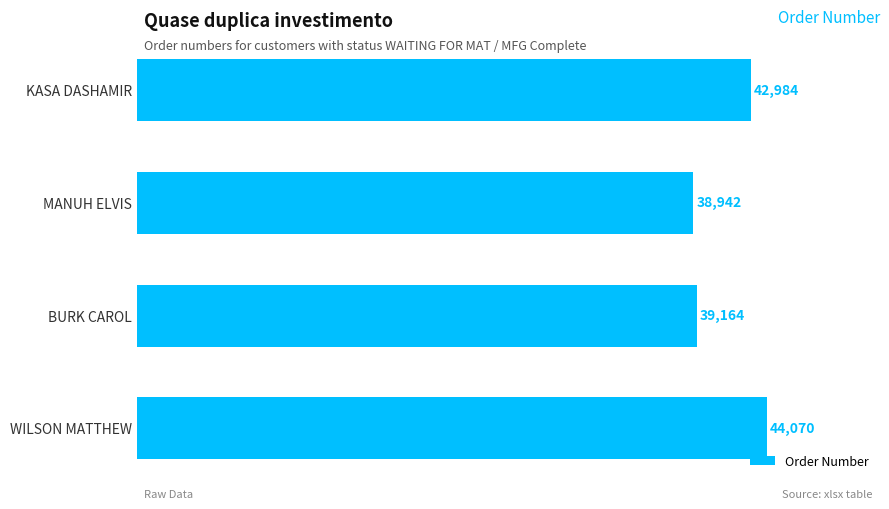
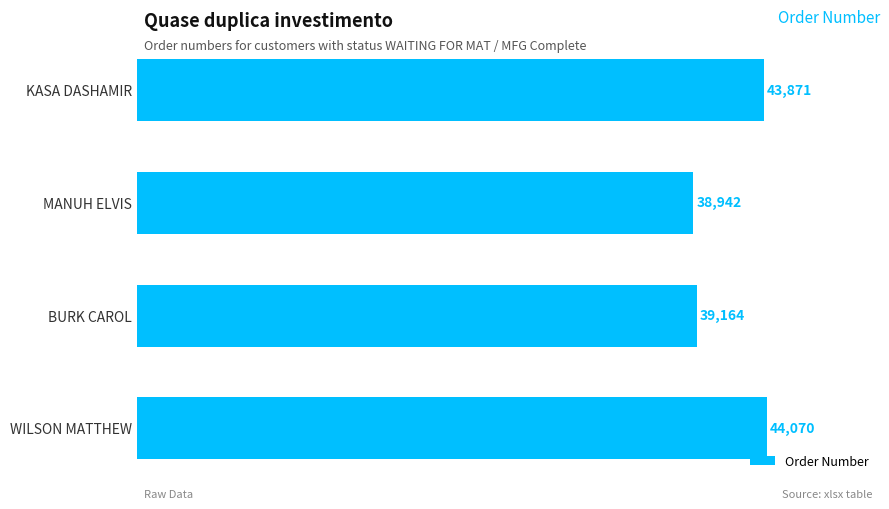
KASA DASHAMIR: 42,984 -> 43,871
